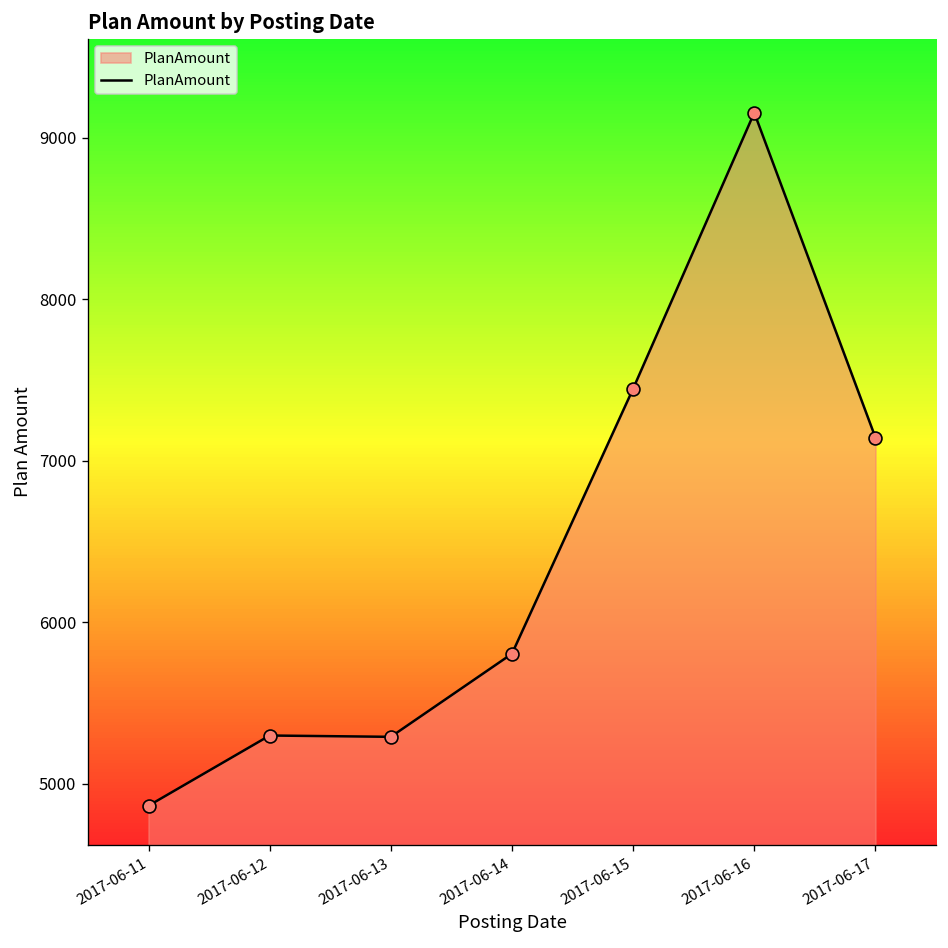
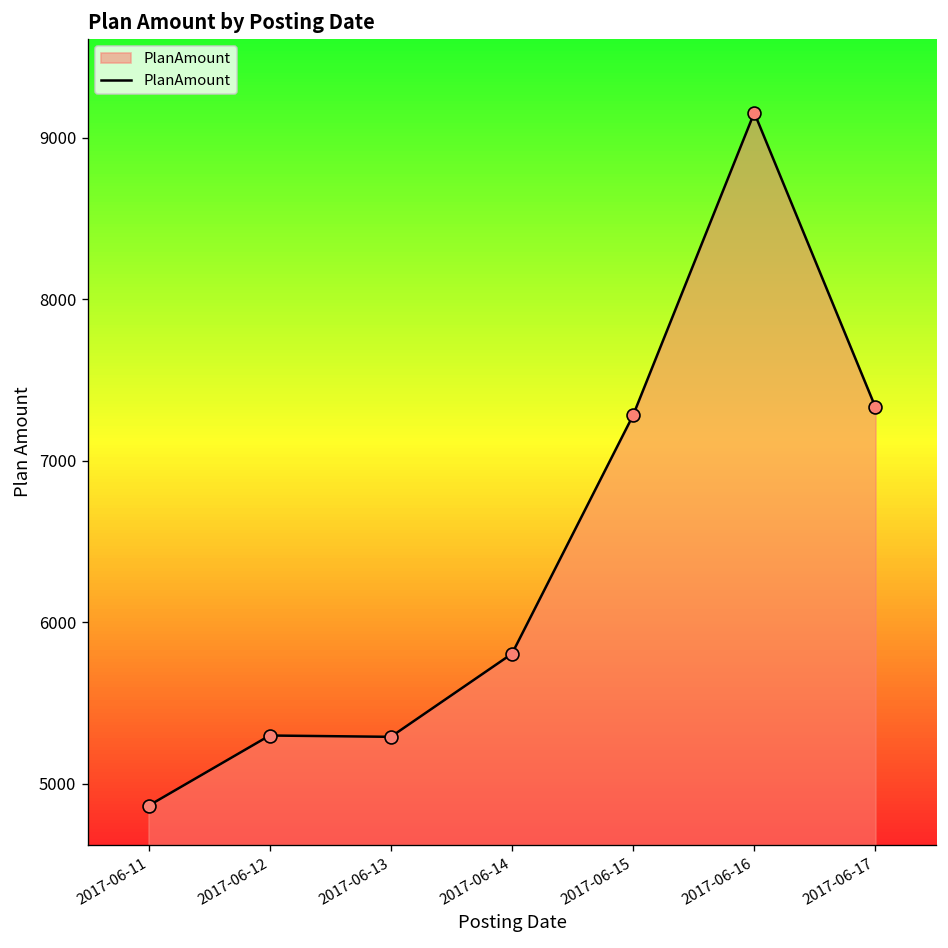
2017-06-15: 7440 -> 7280
2017-06-17: 7140 -> 7330
